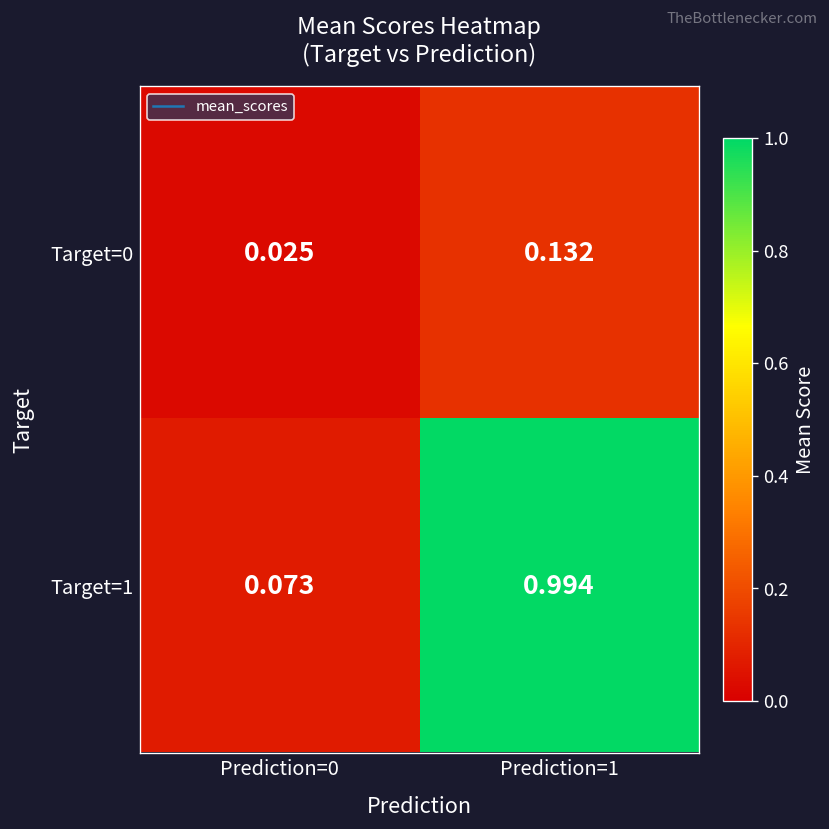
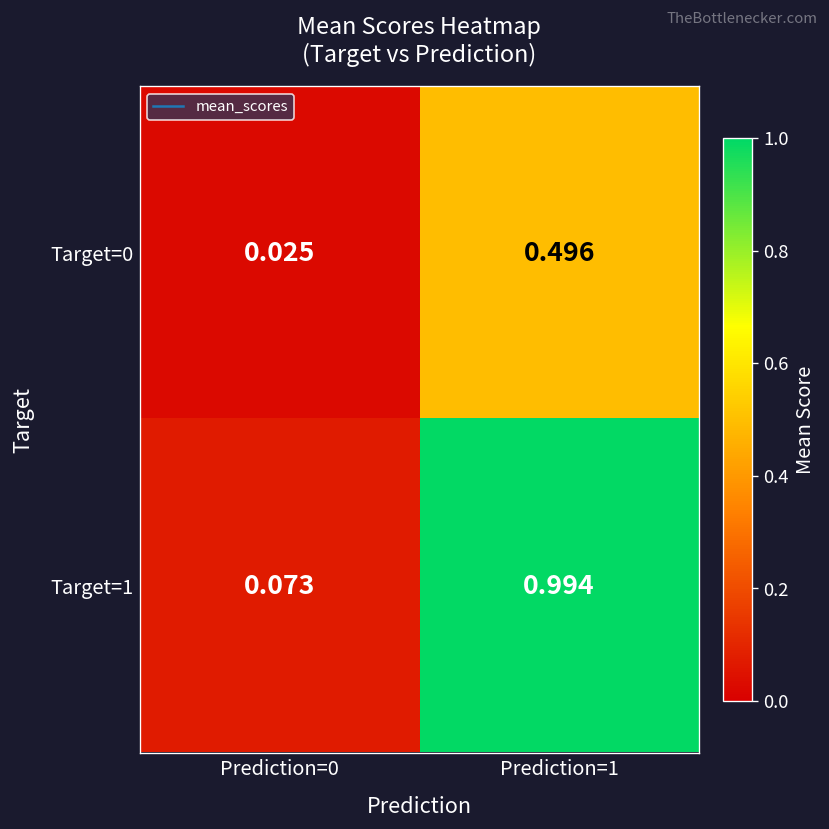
Target=0, Prediction=1: 0.132 -> 0.496
